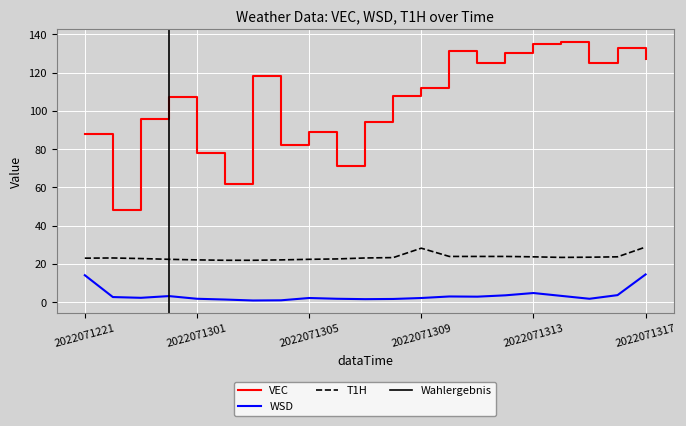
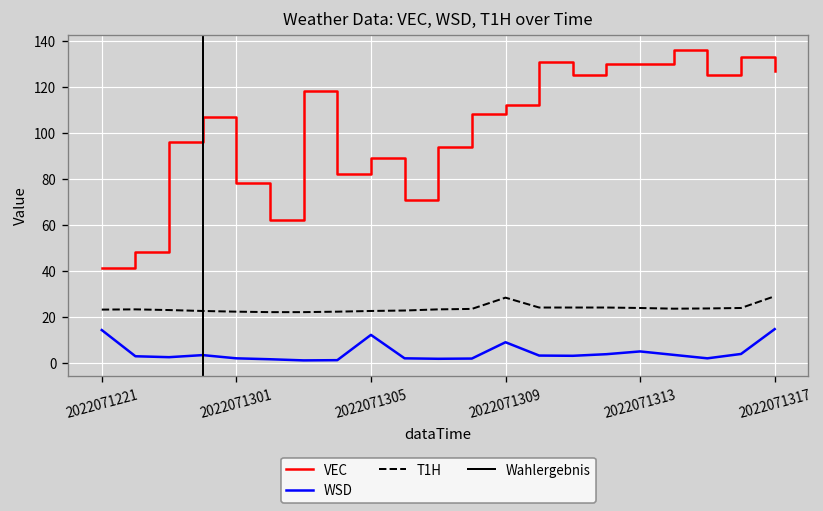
VEC, 2022071221: 88 -> 41
WSD, 2022071305: 2 -> 12
WSD, 2022071309: 2 -> 9
VEC, 2022071313: 135 -> 130
